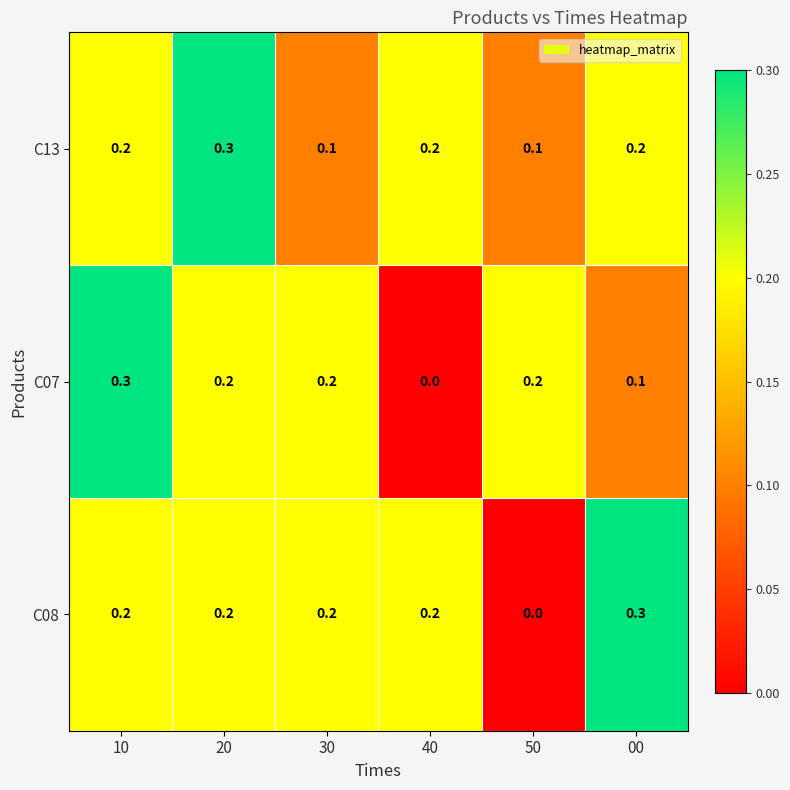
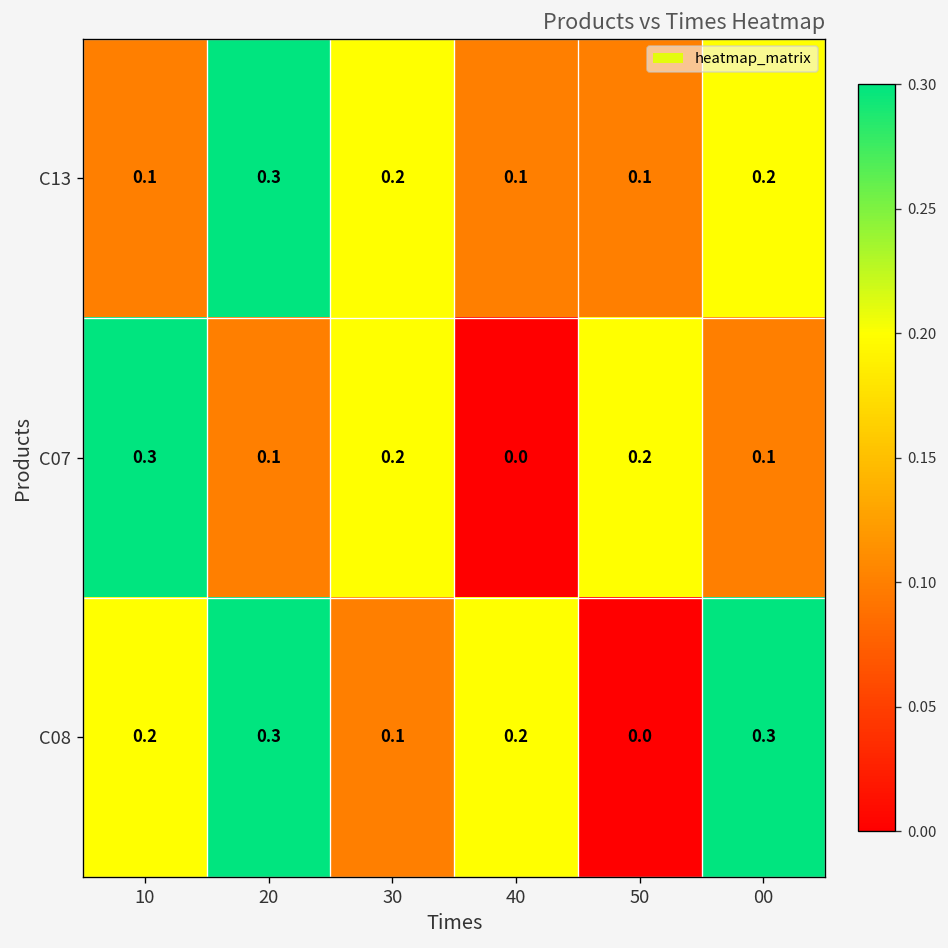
C13, 10: 0.2 -> 0.1
C13, 30: 0.1 -> 0.2
C13, 40: 0.2 -> 0.1
C07, 20: 0.2 -> 0.1
C08, 20: 0.2 -> 0.3
C08, 30: 0.2 -> 0.1
